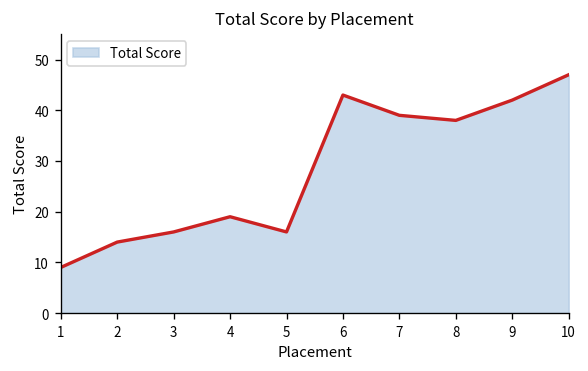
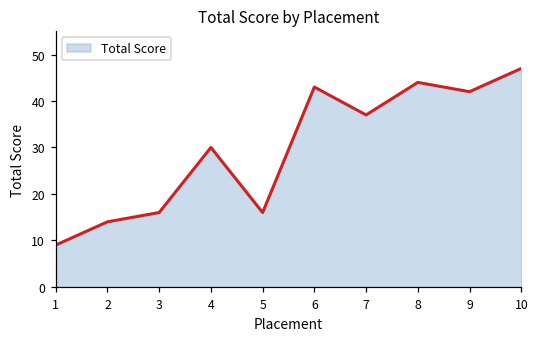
4: 19 -> 30
7: 39 -> 37
8: 38 -> 44
